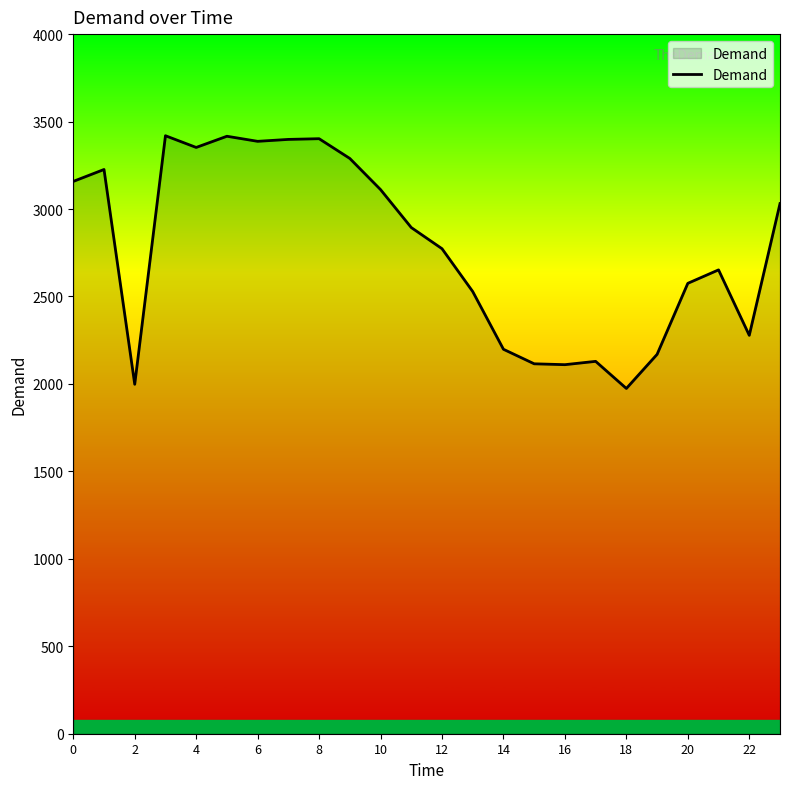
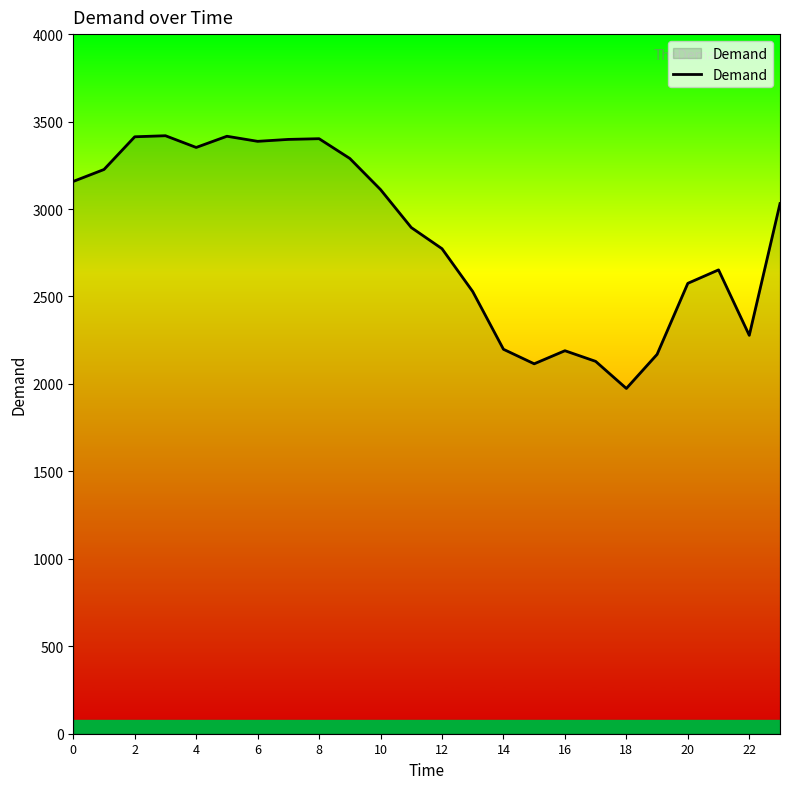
2: 2000 -> 3410
16: 2110 -> 2190
